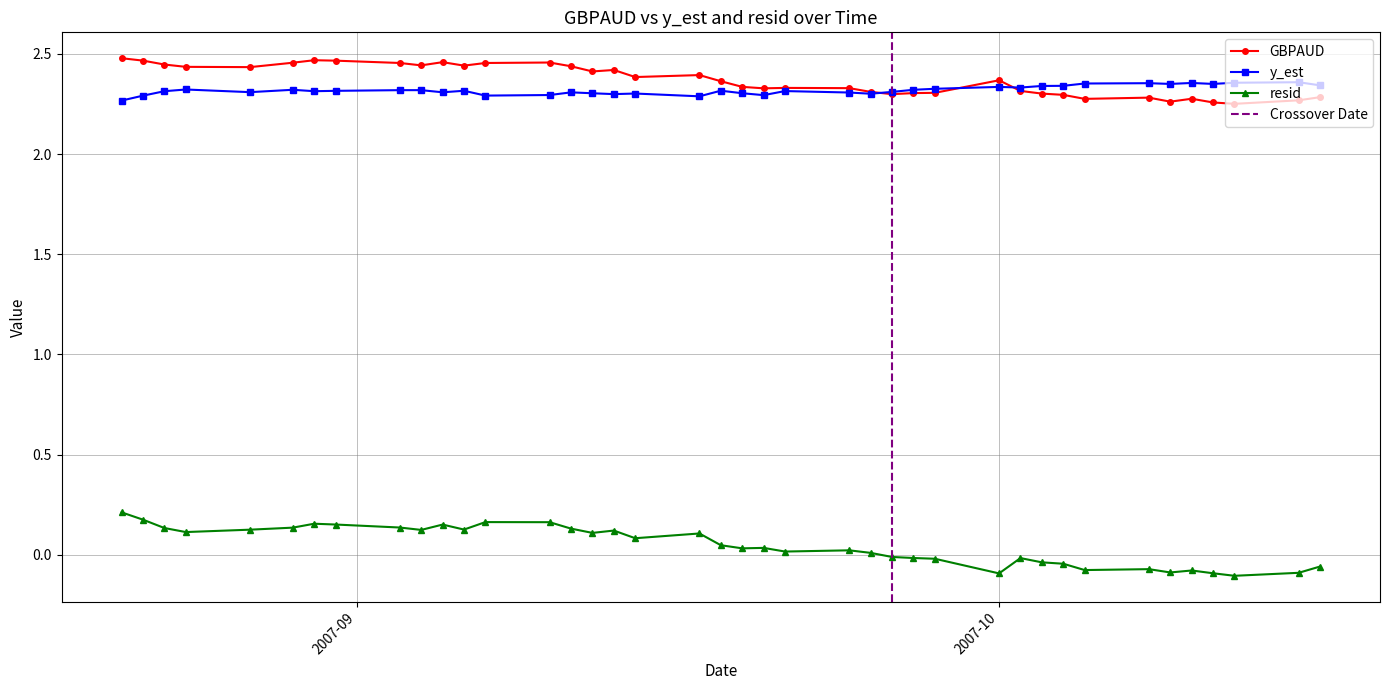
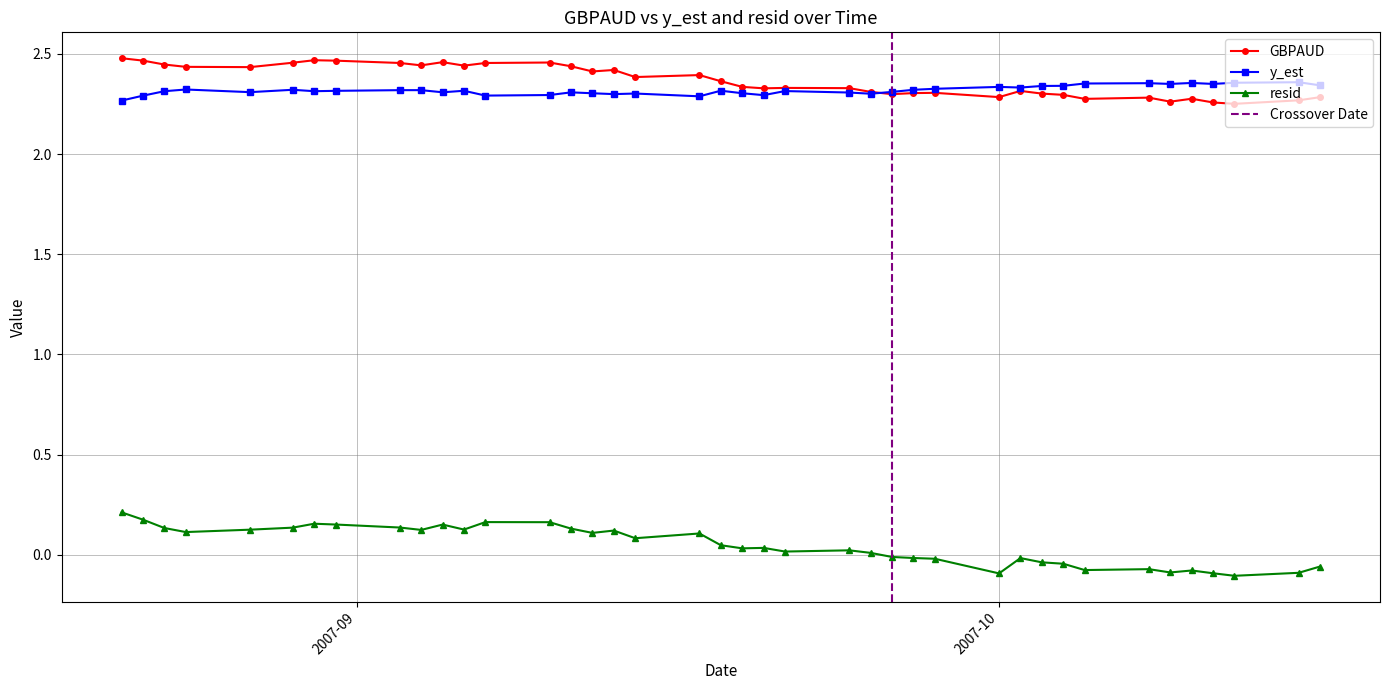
GBPAUD, 2007-10: 2.37 -> 2.28
